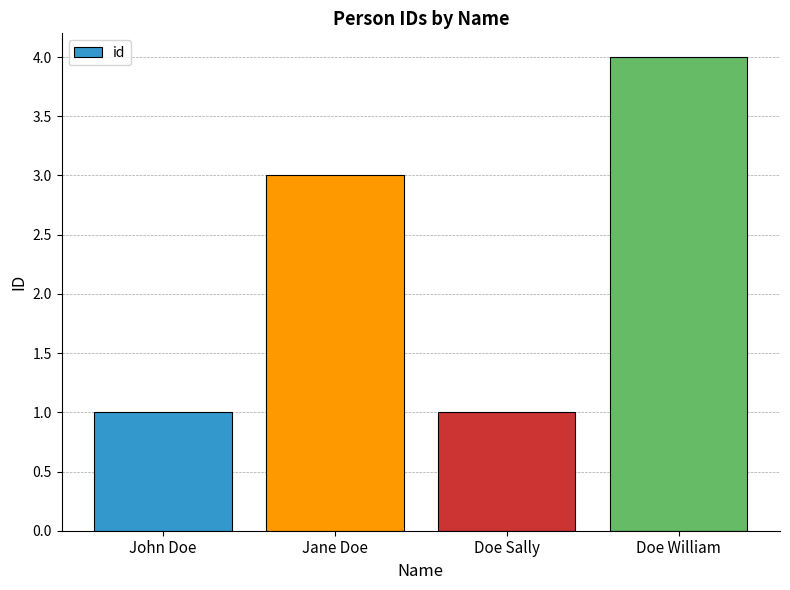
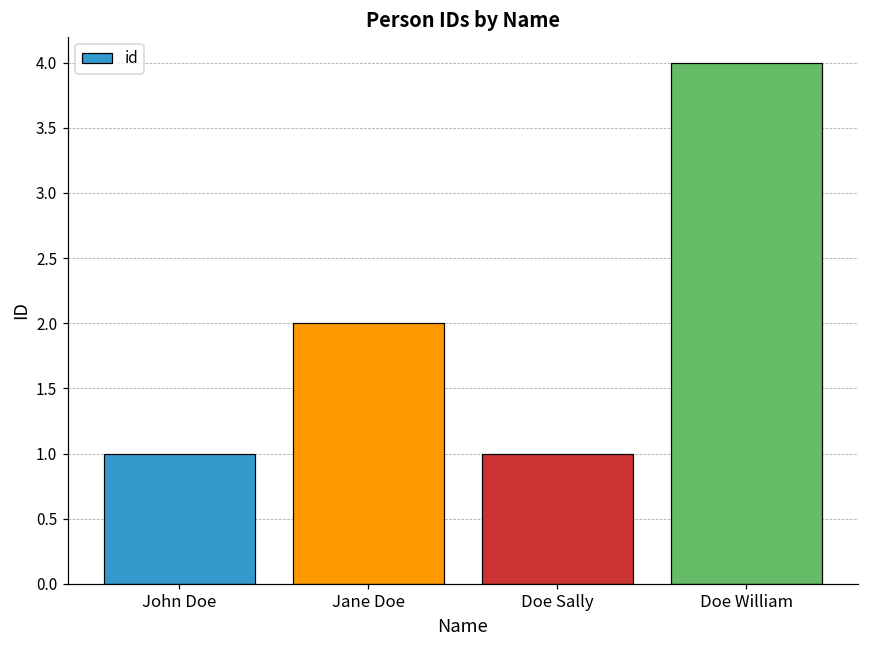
Jane Doe: 3 -> 2
